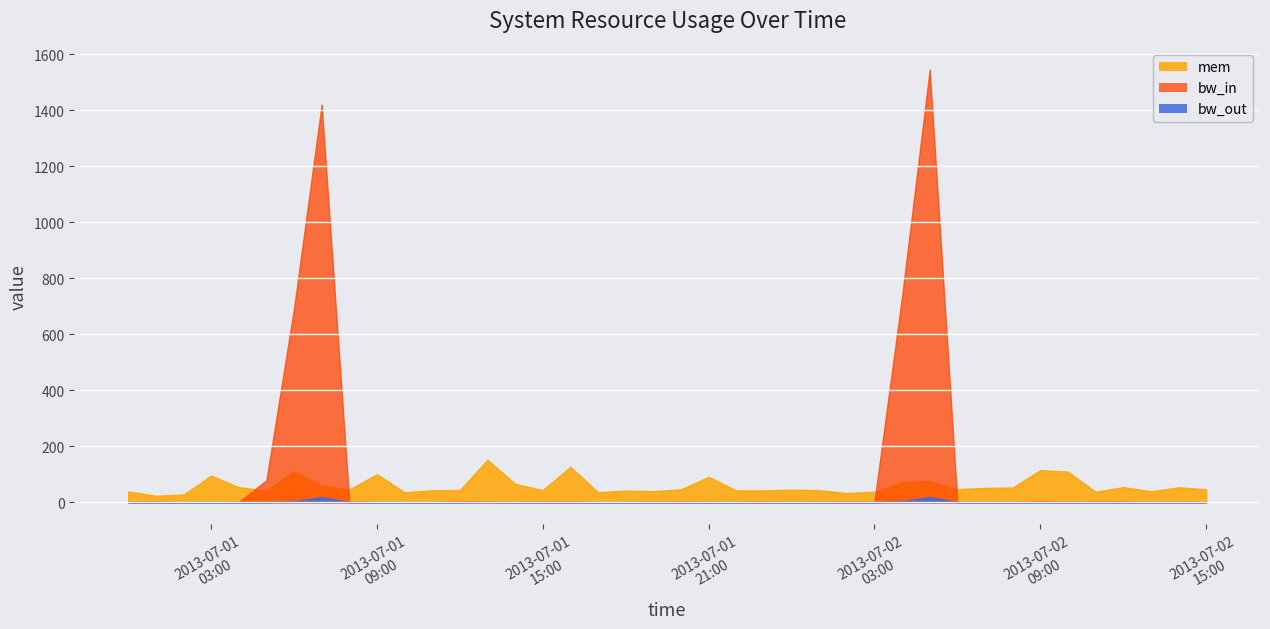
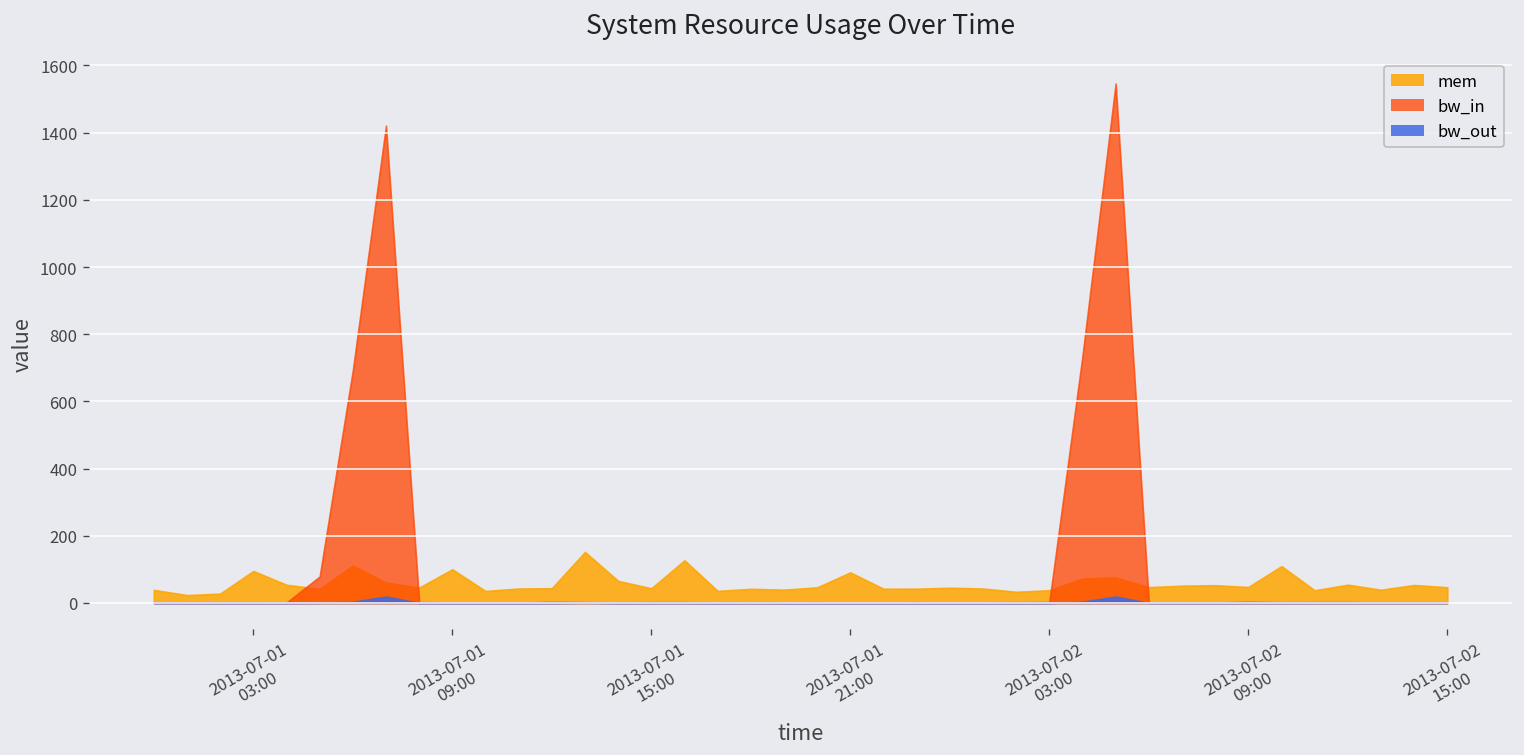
mem, 2013-07-02 09:00: 110 -> 50
